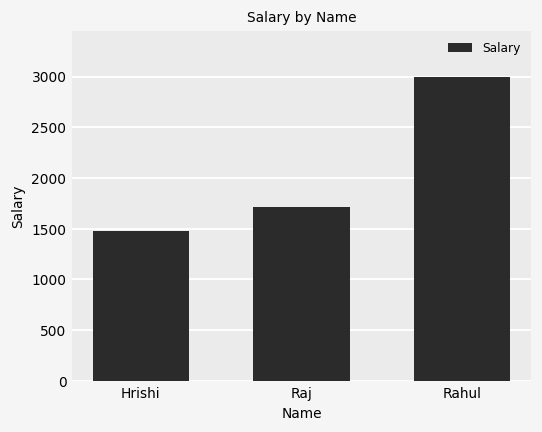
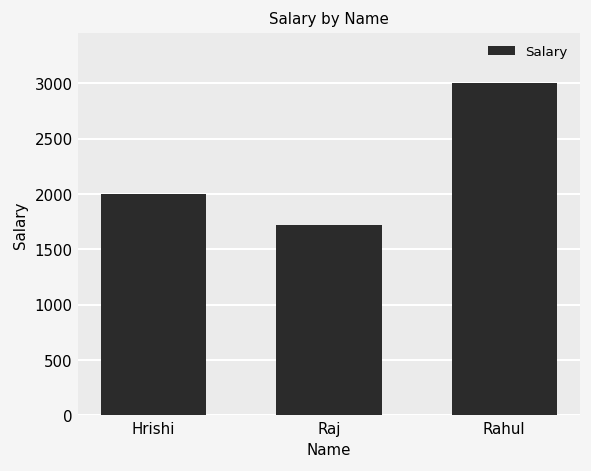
Hrishi: 1500 -> 2000
